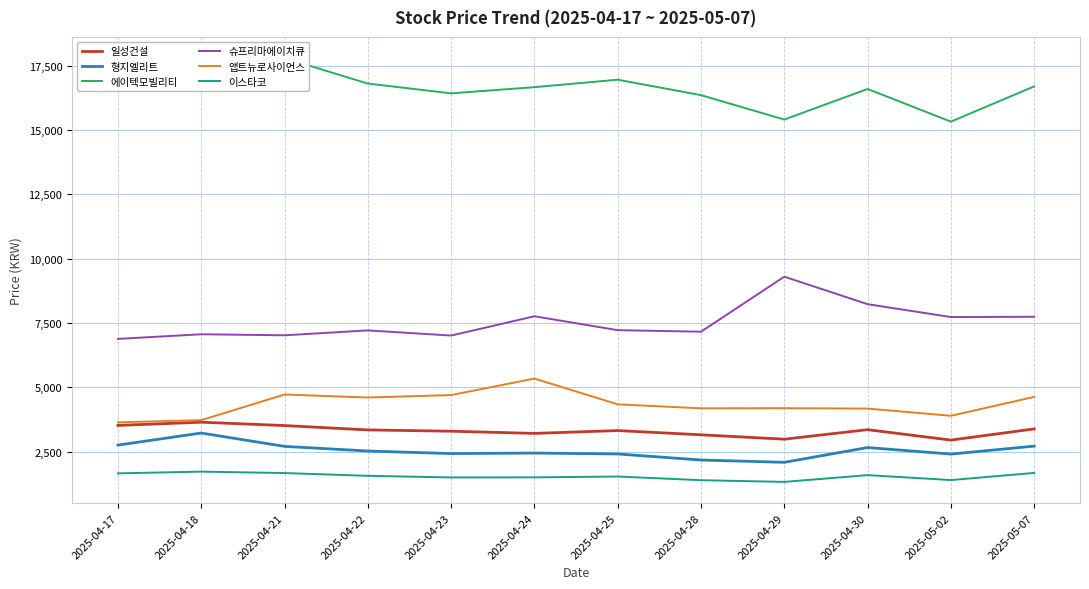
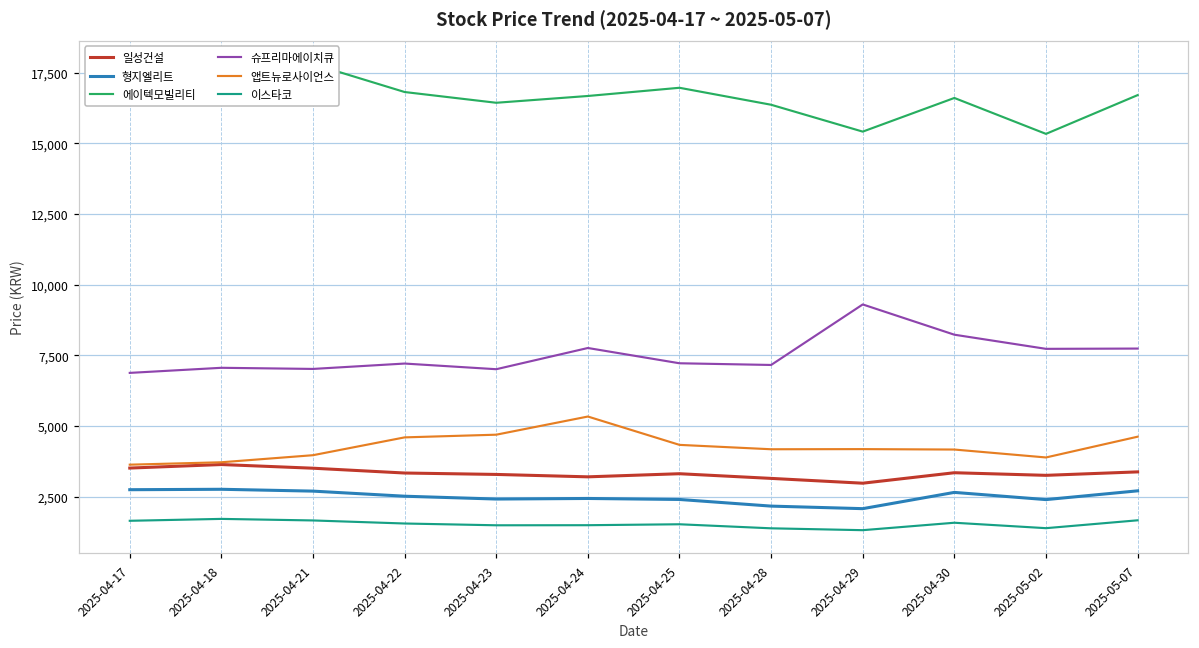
형지엘리트, 2025-04-18: 3,200 -> 2,800
앱트뉴로사이언스, 2025-04-21: 4,700 -> 4,000
일성건설, 2025-05-02: 2,900 -> 3,300
